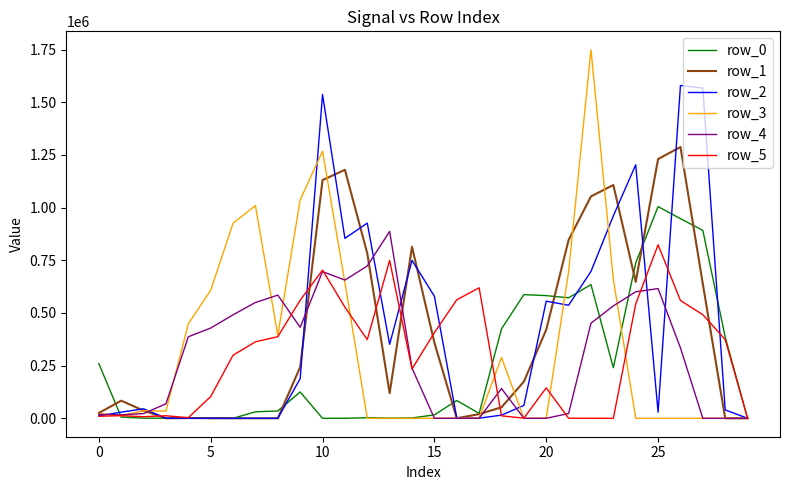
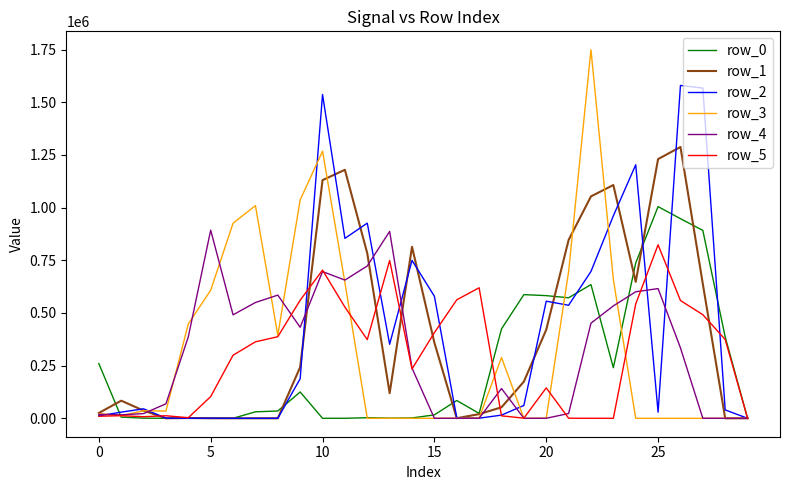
row_4, 5: 430000 -> 890000
